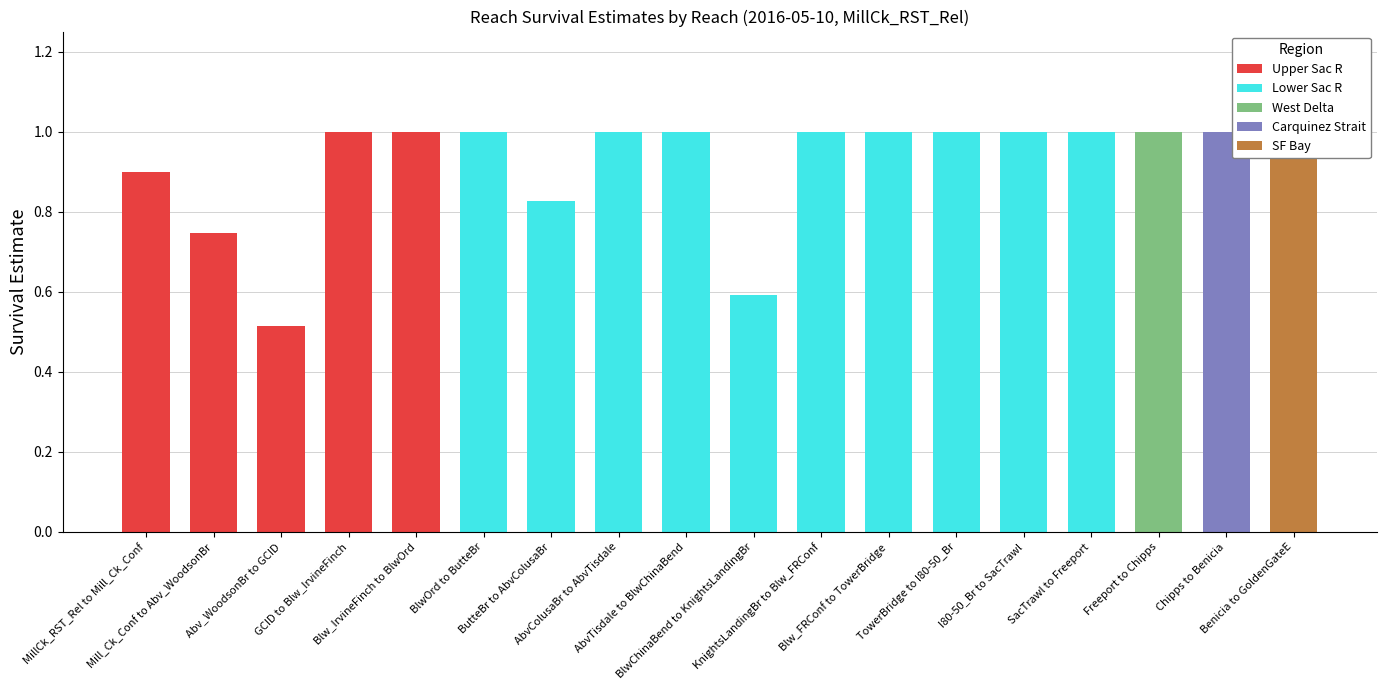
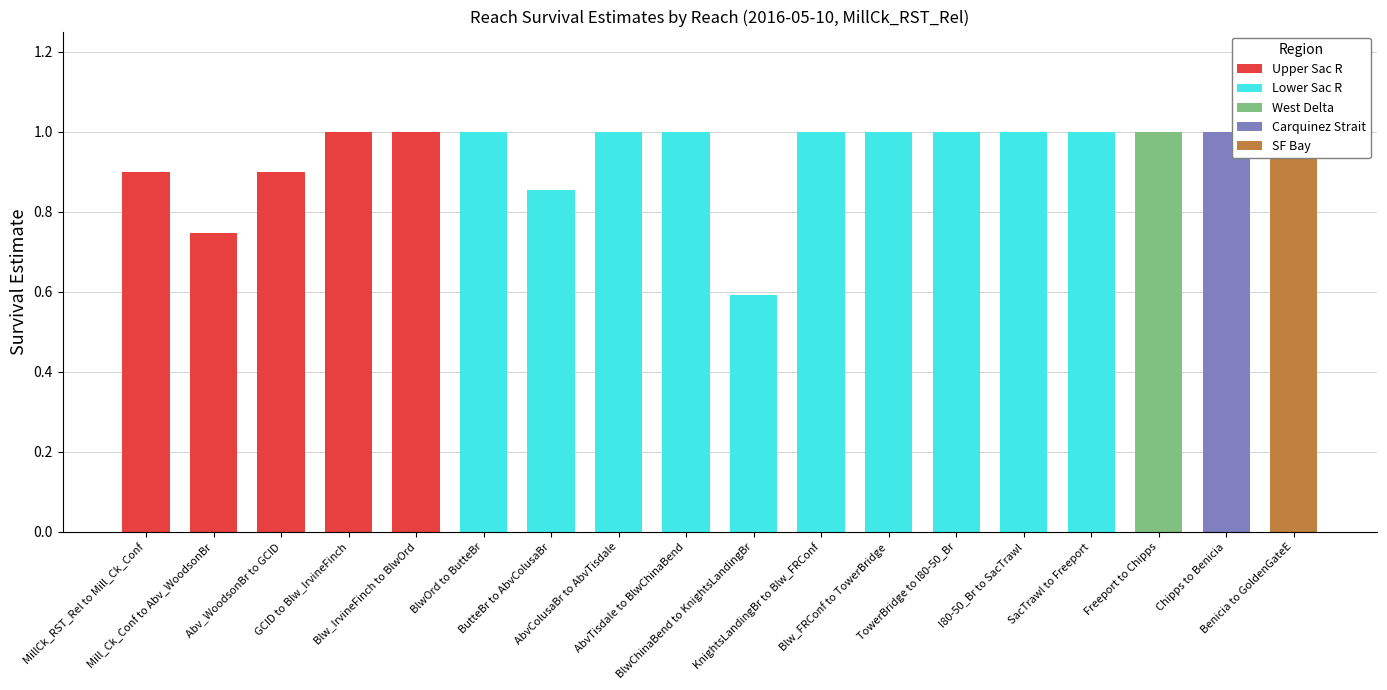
Upper Sac R, Abv_WoodsonBr to GCID: 0.51 -> 0.90
Lower Sac R, ButteBr to AbvColusaBr: 0.83 -> 0.85
